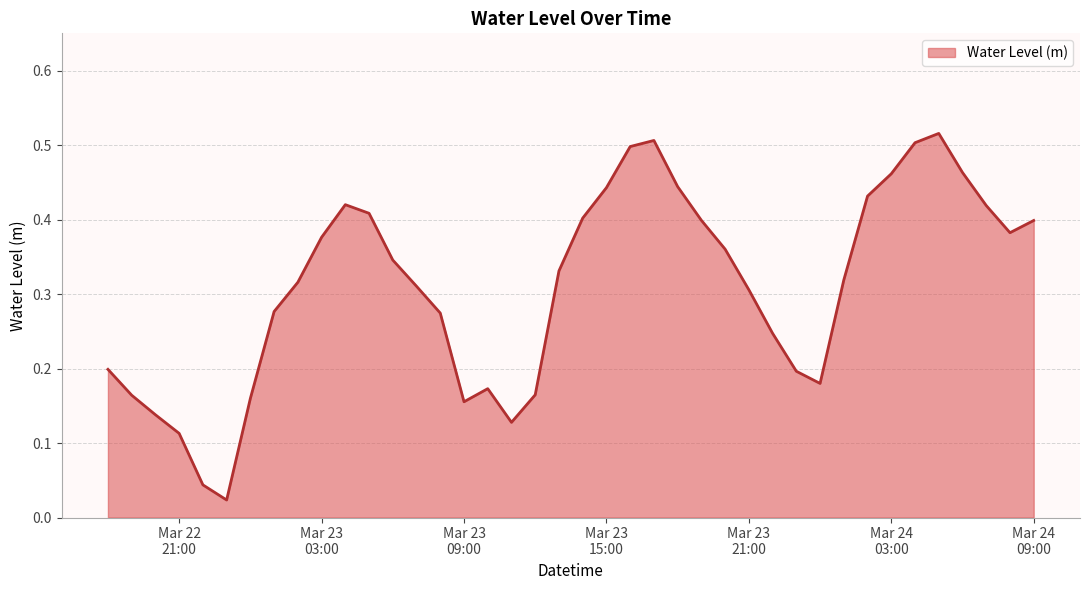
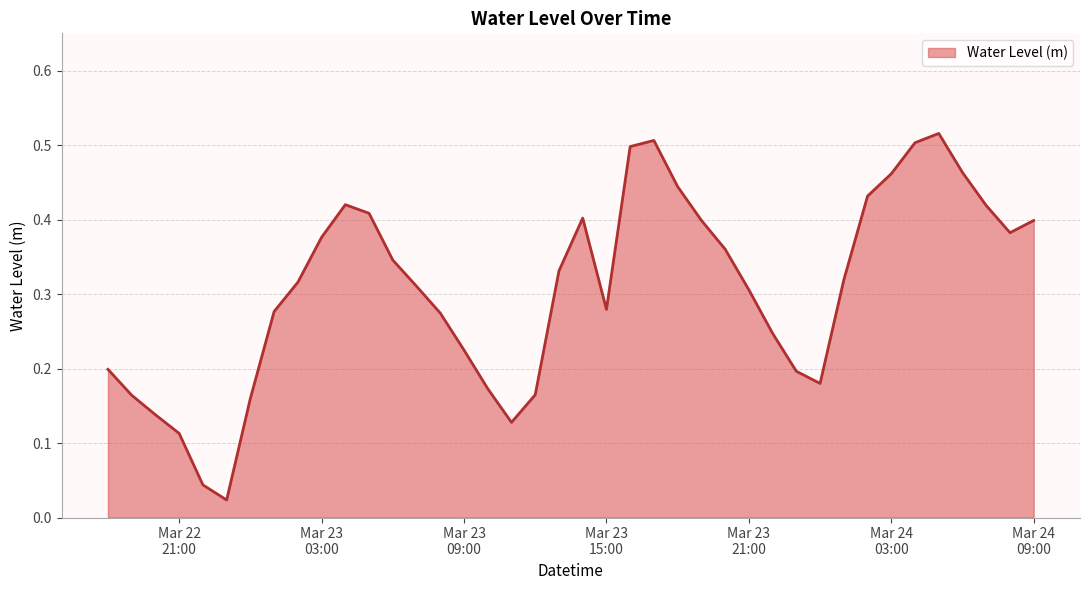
Mar 23 09:00: 0.16 -> 0.22
Mar 23 15:00: 0.44 -> 0.28
